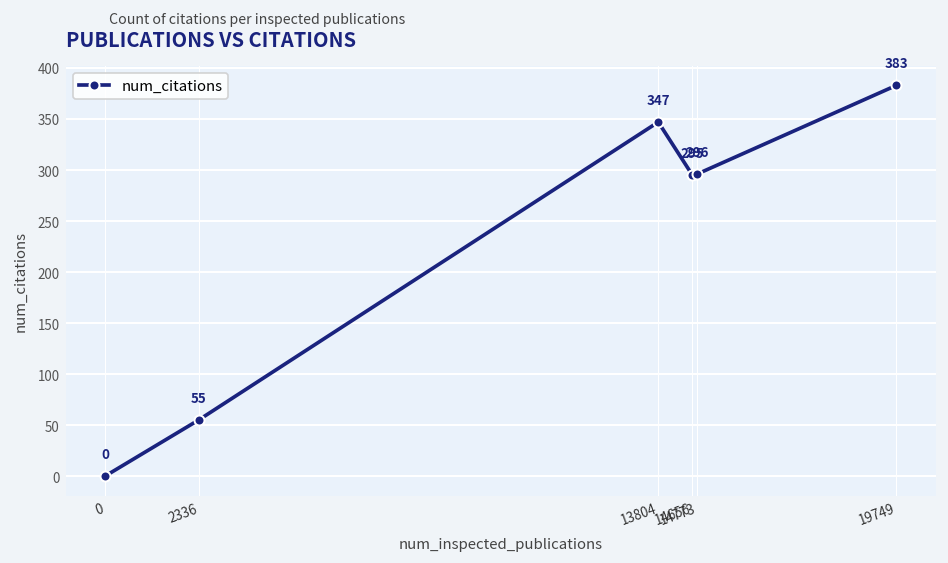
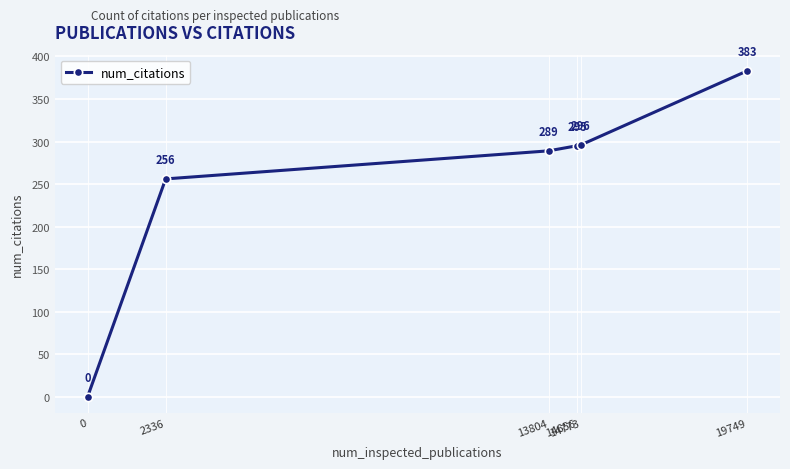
2336: 55 -> 256
13804: 347 -> 289
